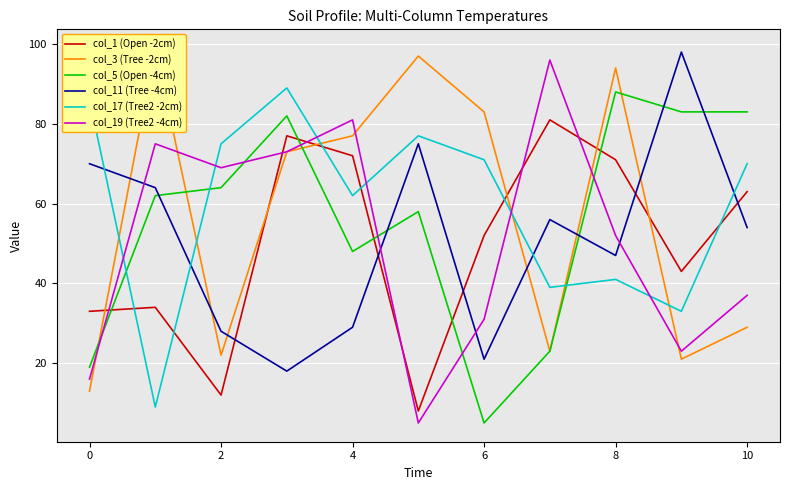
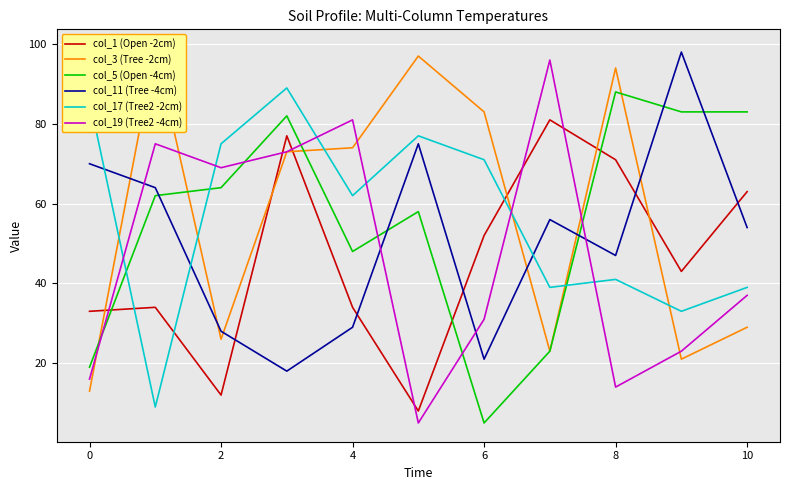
col_3 (Tree -2cm), 2: 22 -> 26
col_1 (Open -2cm), 4: 72 -> 34
col_3 (Tree -2cm), 4: 77 -> 74
col_19 (Tree2 -4cm), 8: 52 -> 14
col_17 (Tree2 -2cm), 10: 70 -> 39
